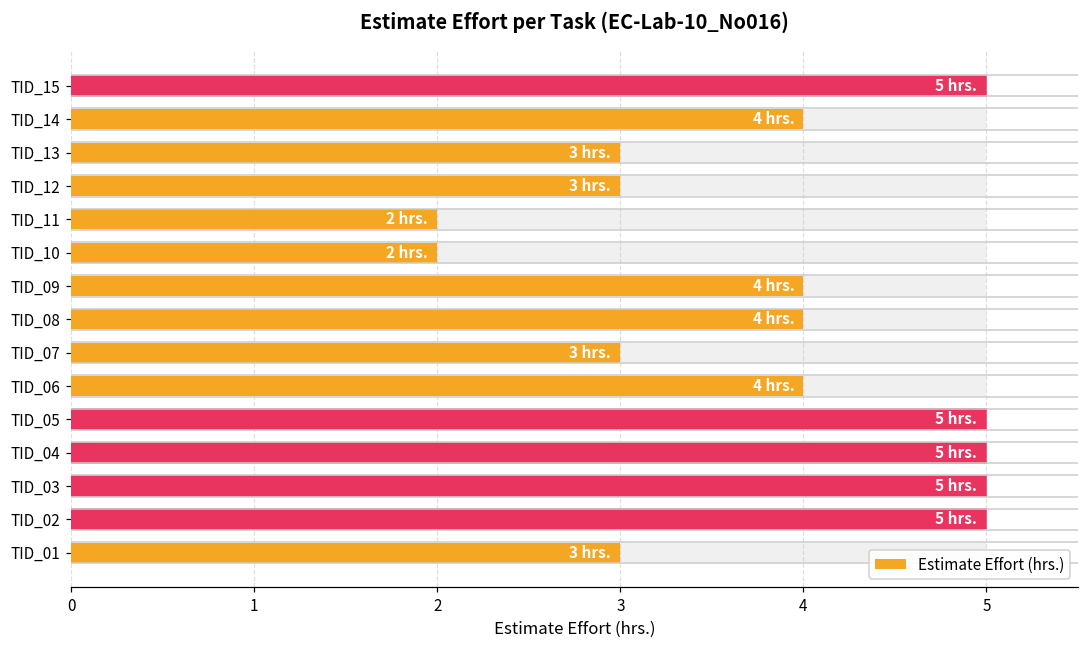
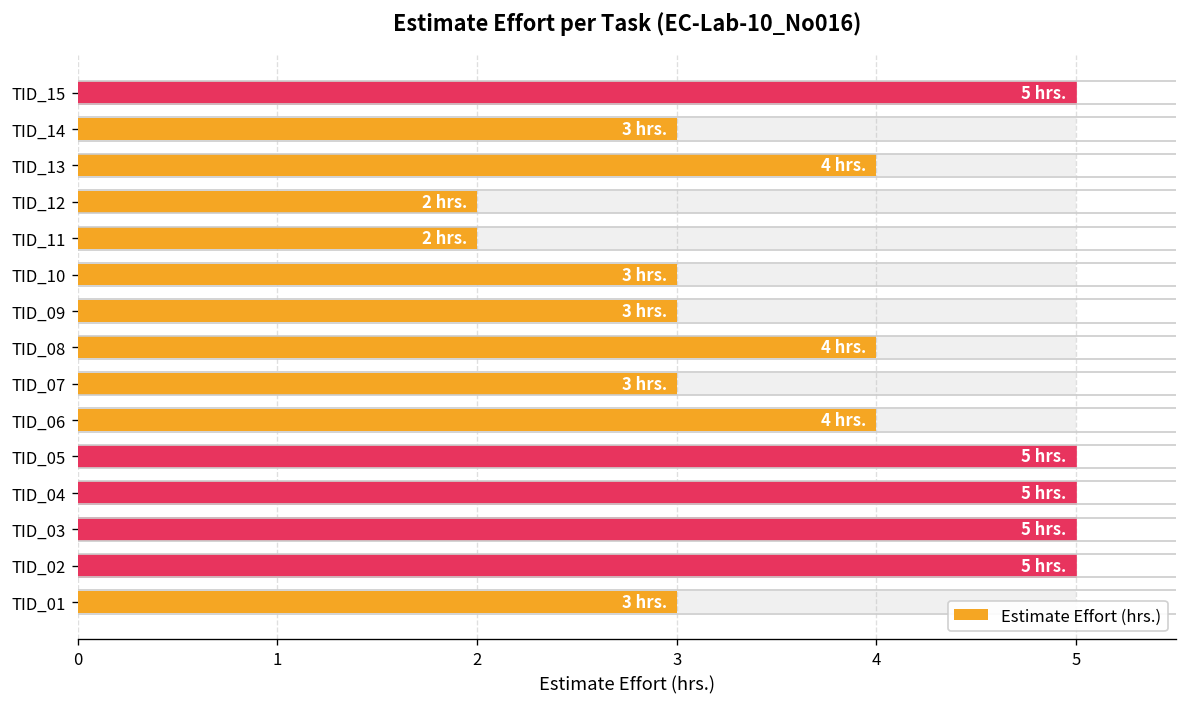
Estimate Effort (hrs.), TID_14: 4 -> 3
Estimate Effort (hrs.), TID_13: 3 -> 4
Estimate Effort (hrs.), TID_12: 3 -> 2
Estimate Effort (hrs.), TID_10: 2 -> 3
Estimate Effort (hrs.), TID_09: 4 -> 3
